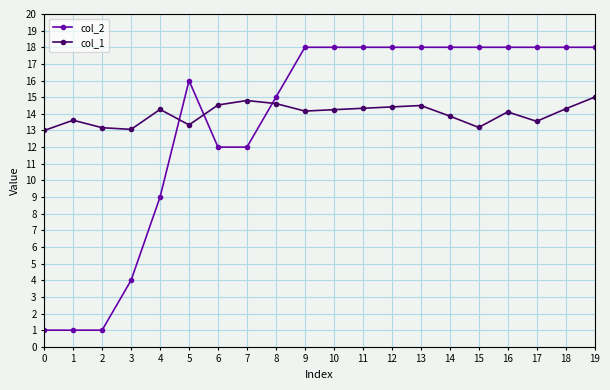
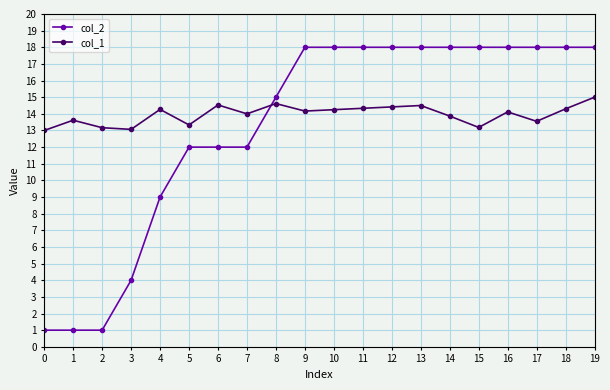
col_2, 5: 16 -> 12
col_1, 7: 14.8 -> 14.0
